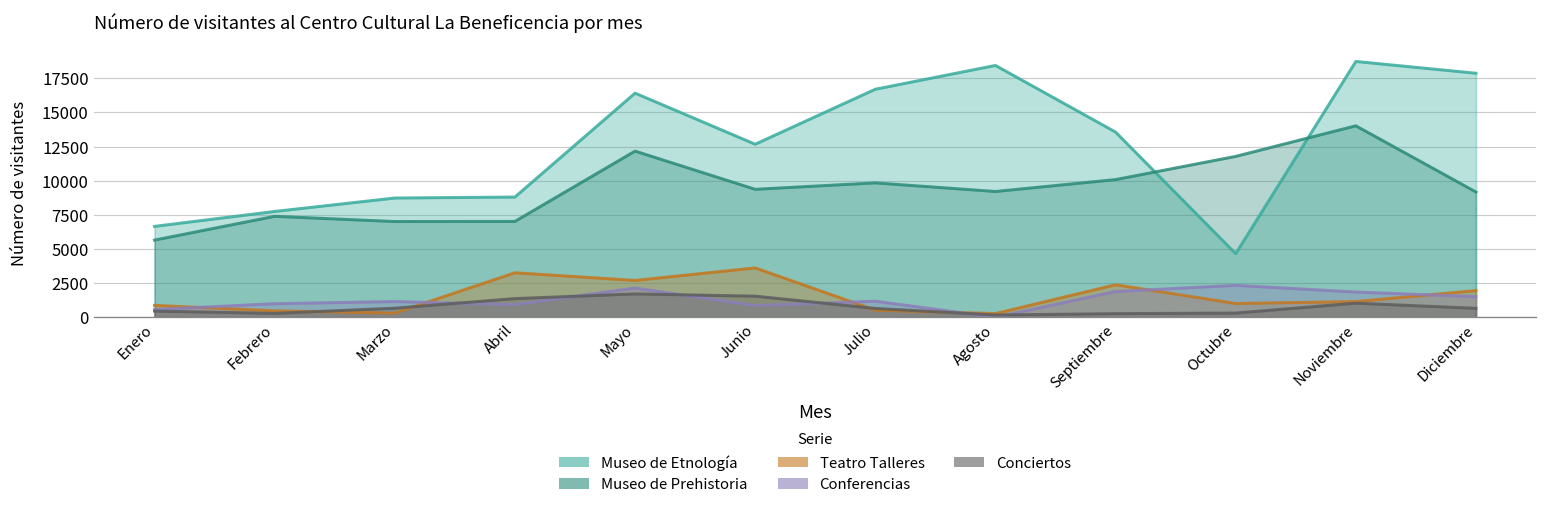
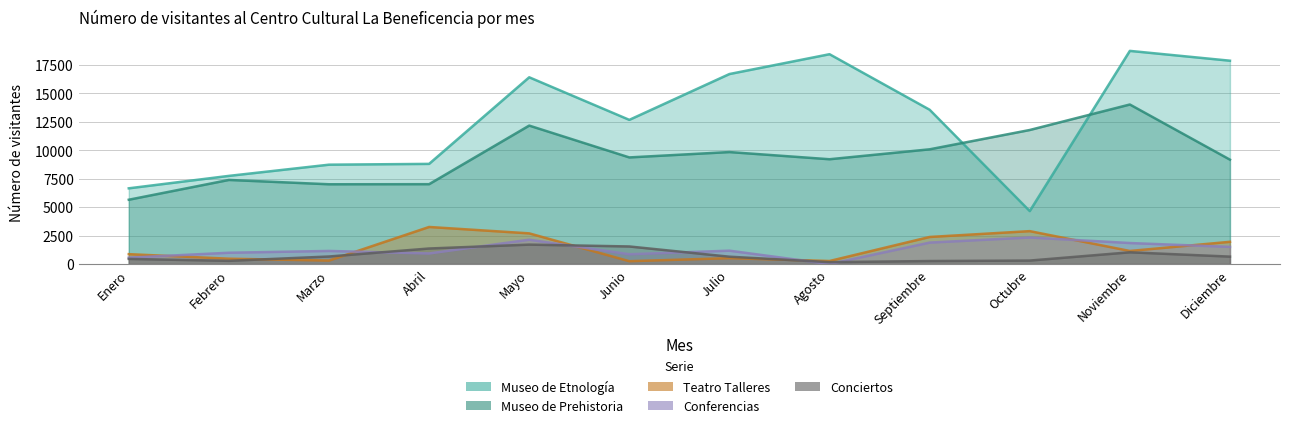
Teatro Talleres, Junio: 3600 -> 300
Teatro Talleres, Octubre: 1000 -> 2900
